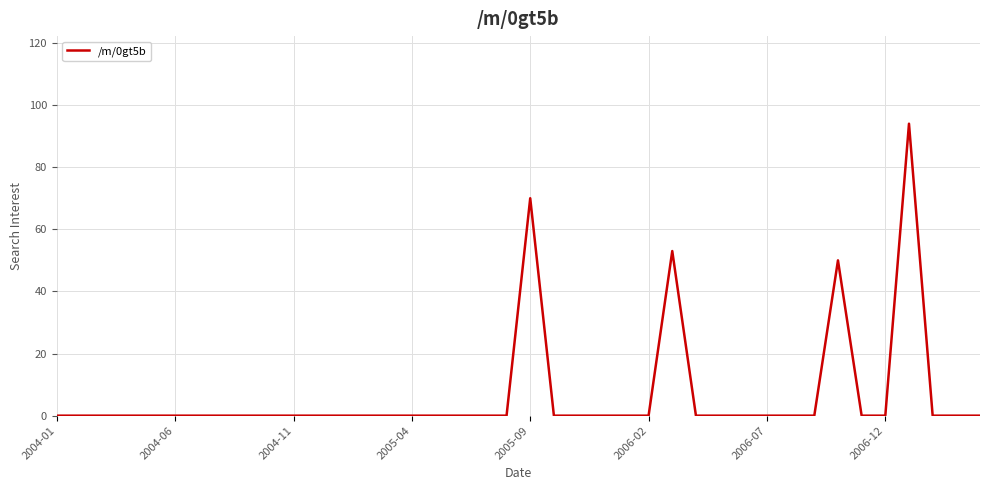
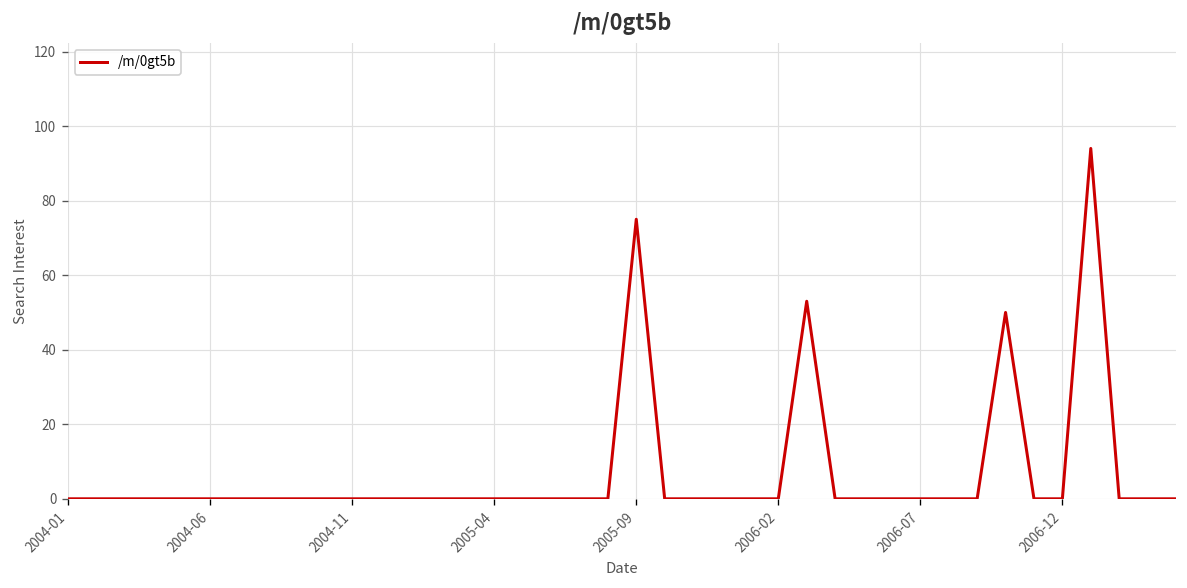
2005-09: 70 -> 75
